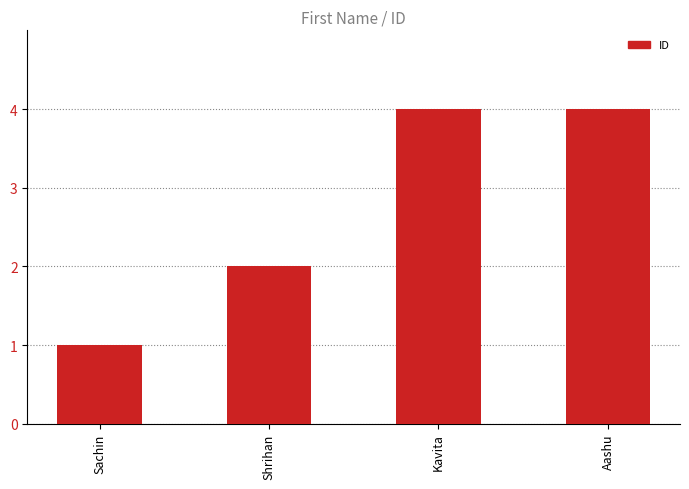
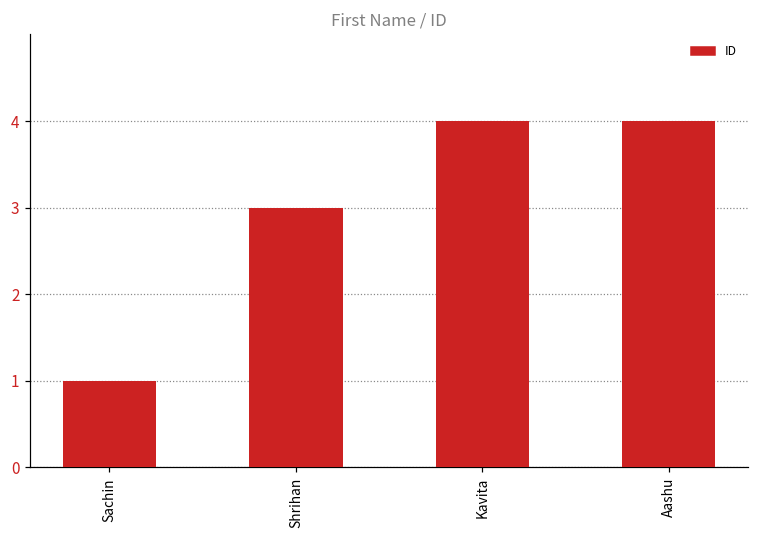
Shrihan: 2 -> 3
